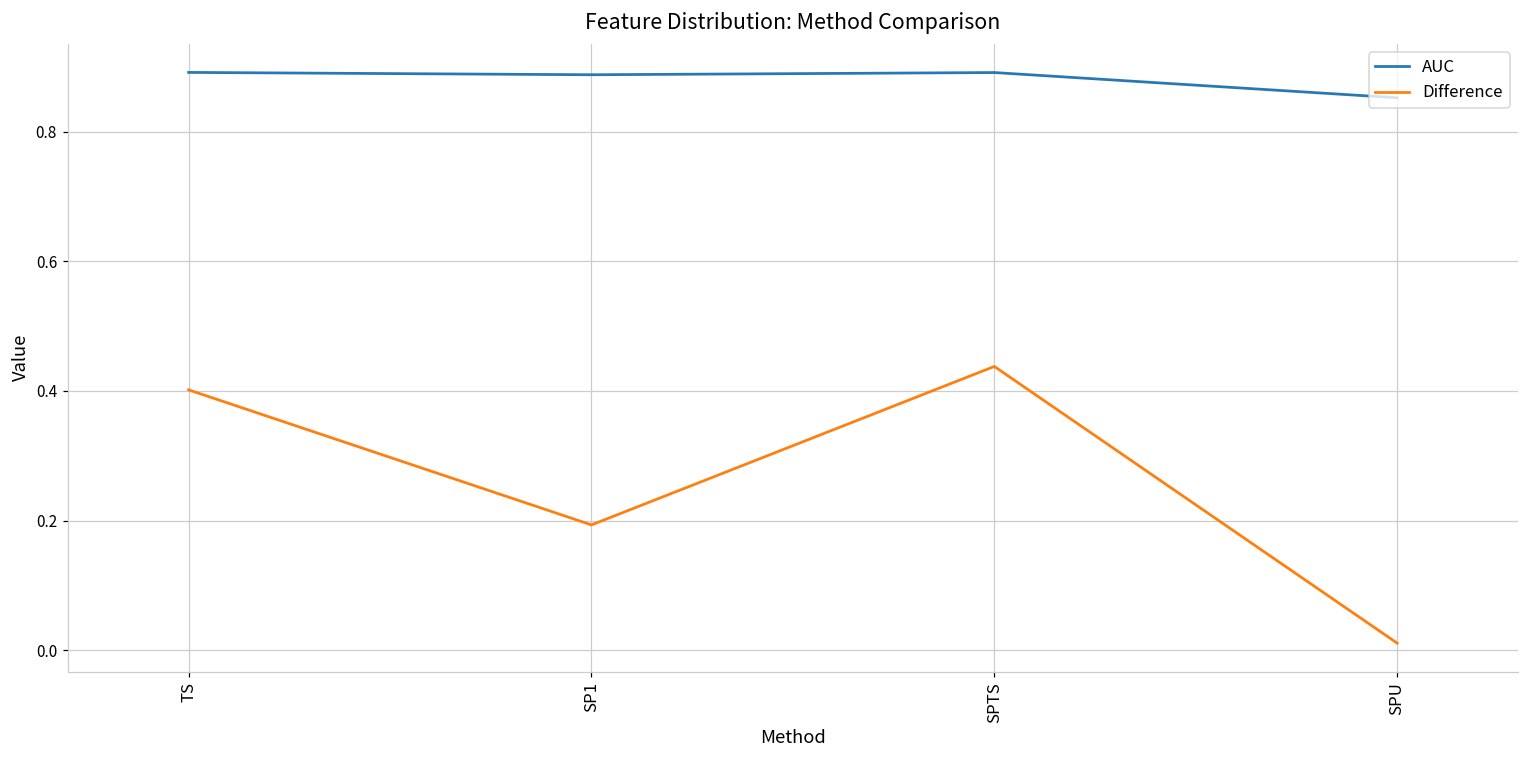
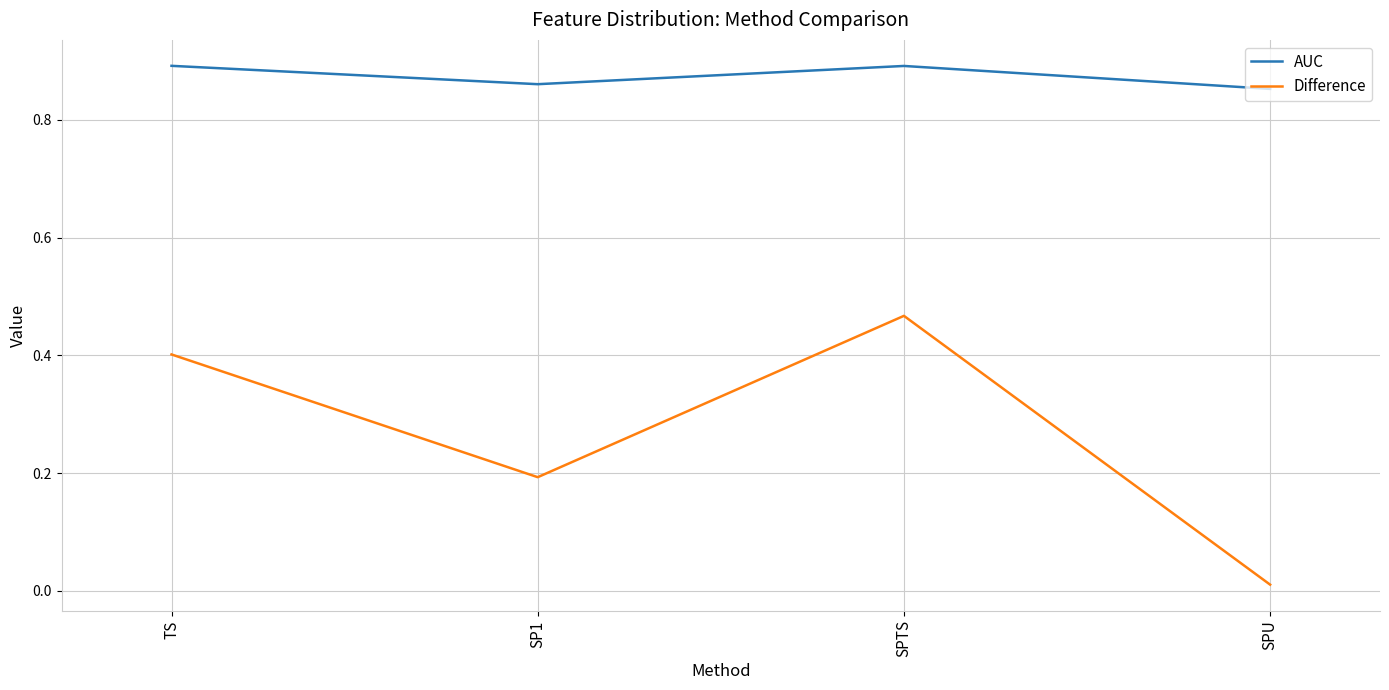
AUC, SP1: 0.89 -> 0.86
Difference, SPTS: 0.44 -> 0.47
